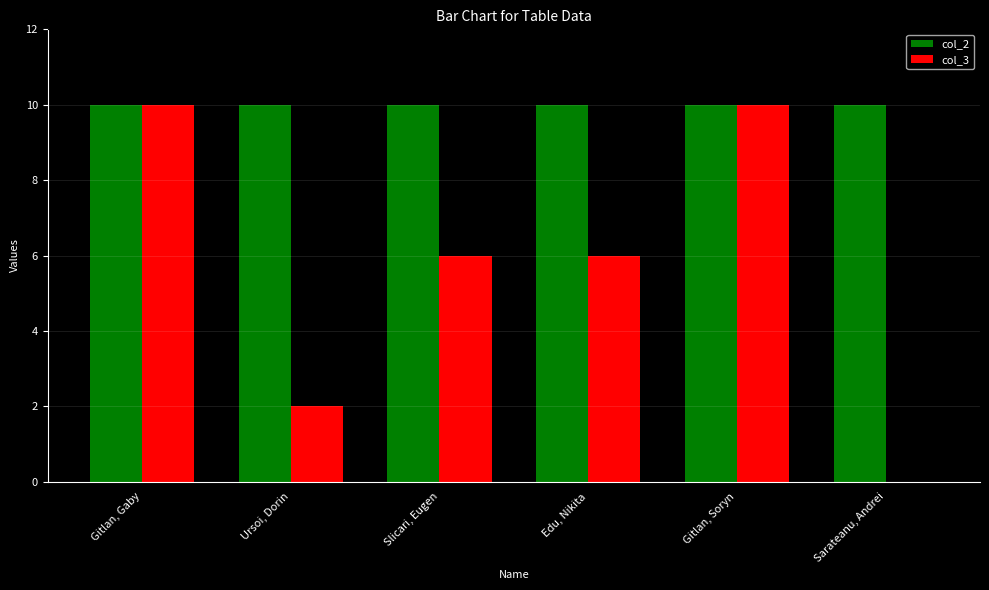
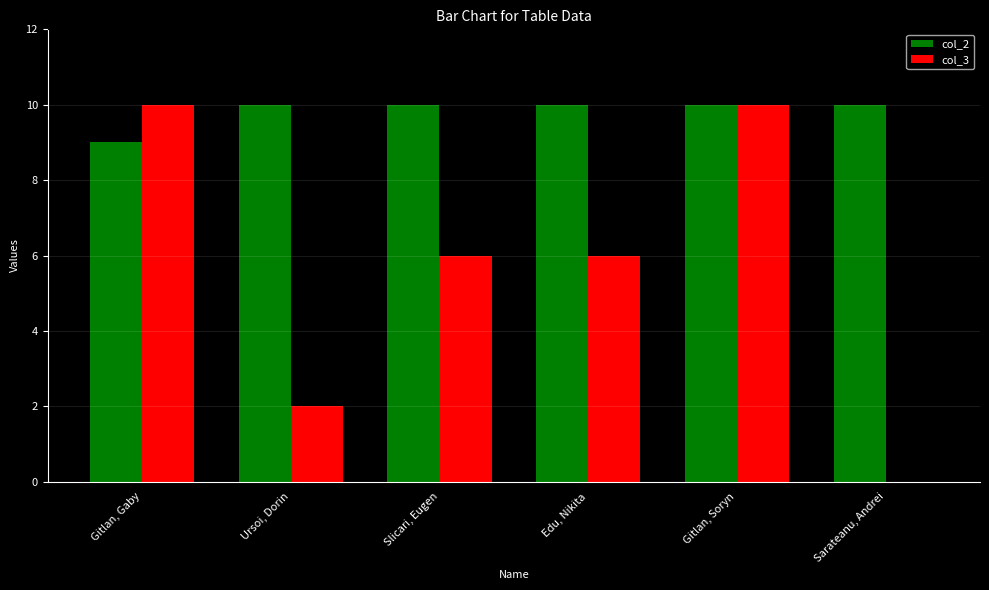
col_2, Gitlan, Gaby: 10 -> 9
